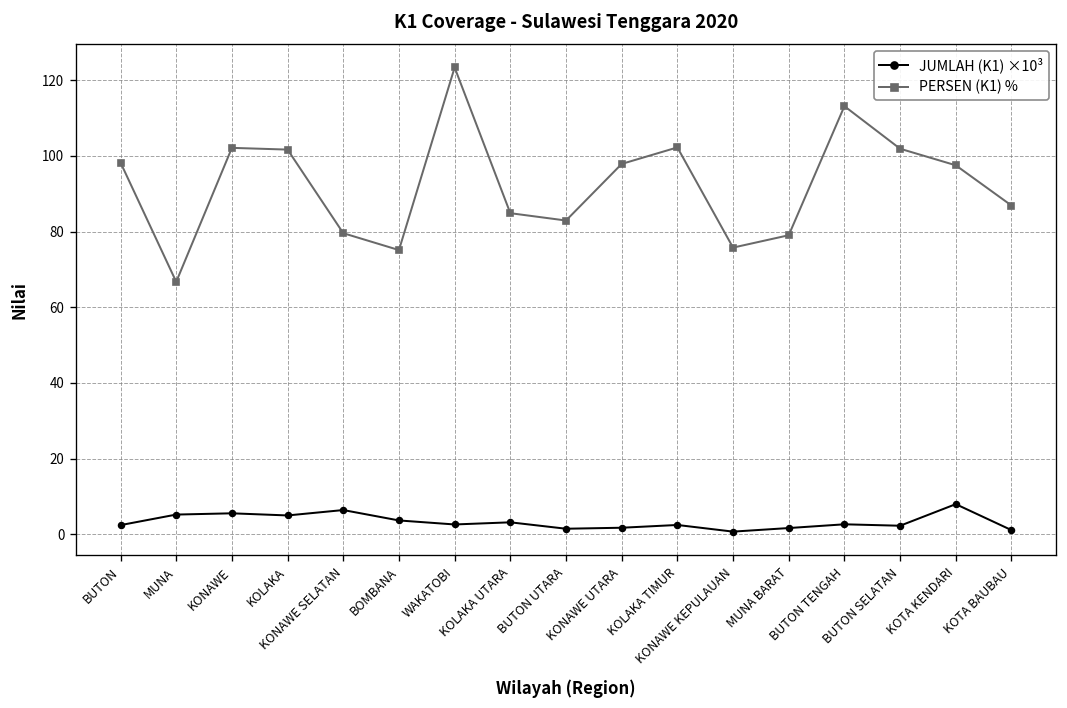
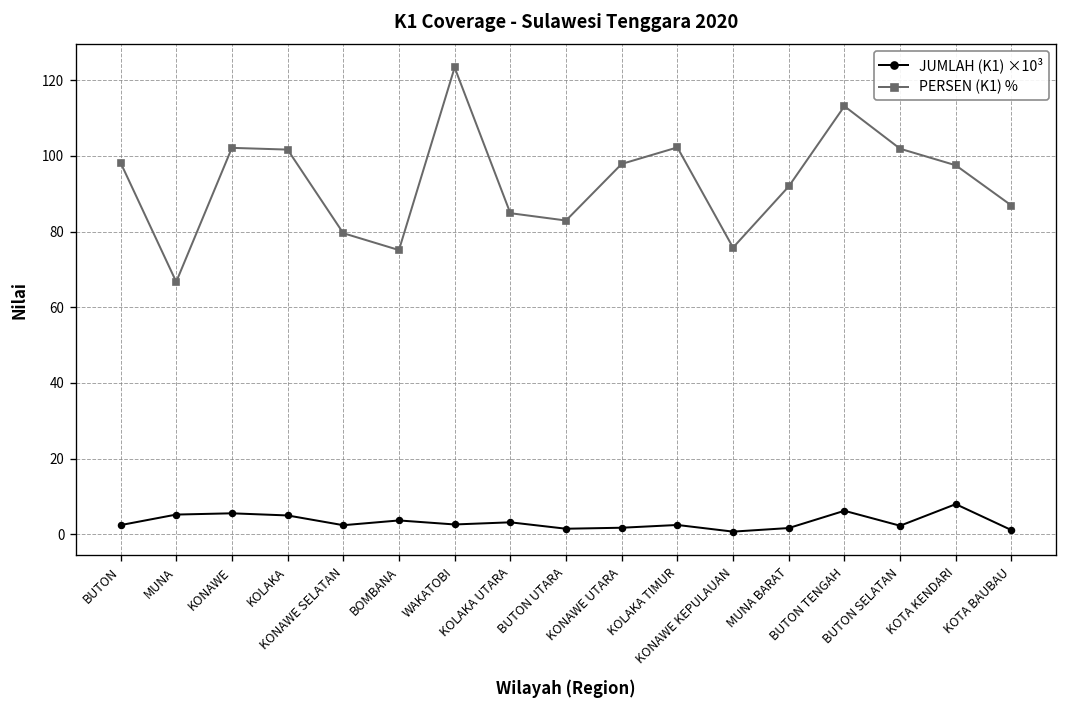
JUMLAH (K1) ×10³, KONAWE SELATAN: 6 -> 2
PERSEN (K1) %, MUNA BARAT: 79 -> 92
JUMLAH (K1) ×10³, BUTON TENGAH: 3 -> 6
